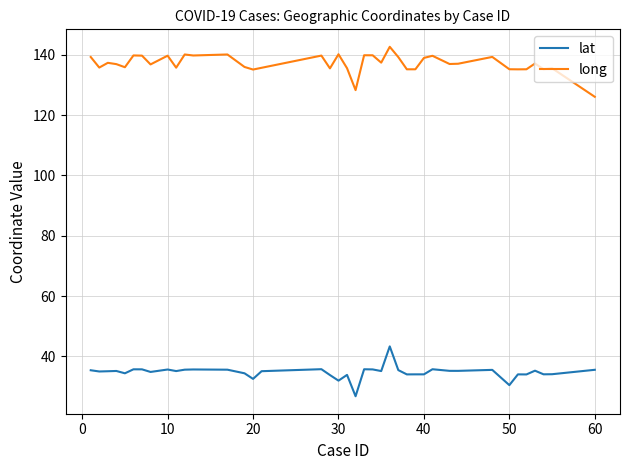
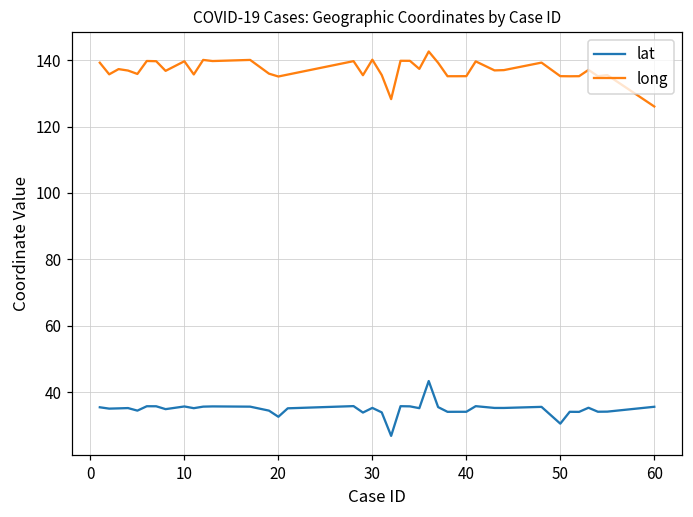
lat, 30: 32 -> 35
long, 40: 139 -> 135
